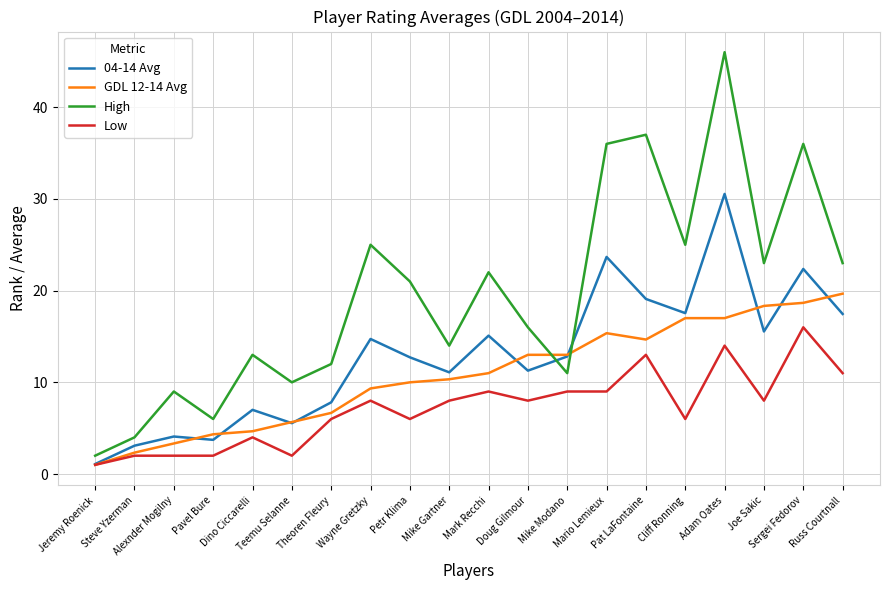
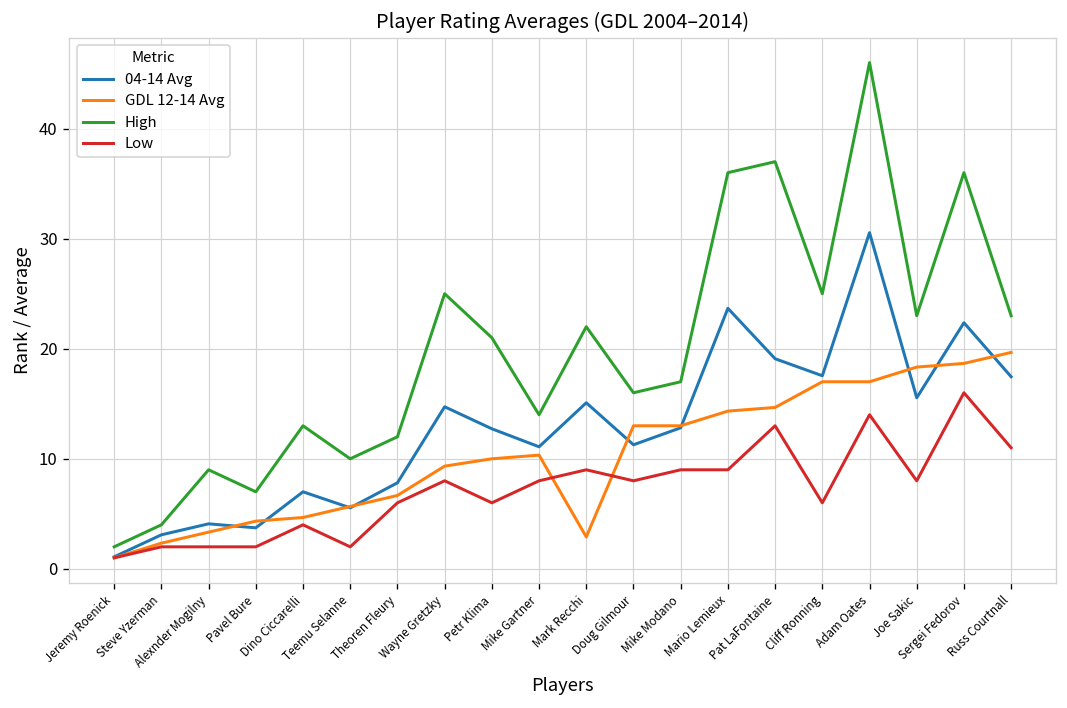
High, Pavel Bure: 6 -> 7
GDL 12-14 Avg, Mark Recchi: 11 -> 3
High, Mike Modano: 11 -> 17
GDL 12-14 Avg, Mario Lemieux: 15 -> 14
